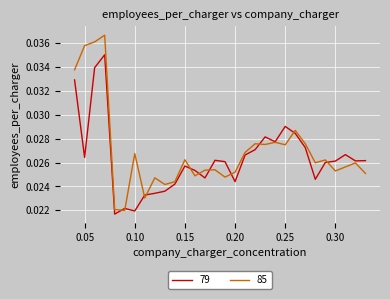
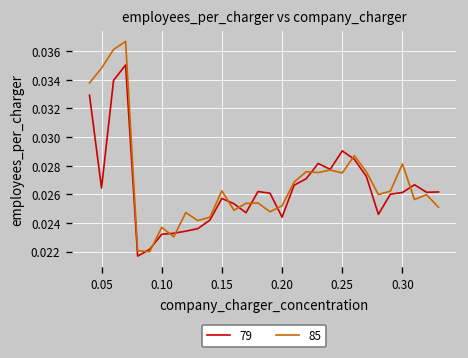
85, 0.05: 0.0358 -> 0.0348
79, 0.10: 0.0219 -> 0.0232
85, 0.10: 0.0268 -> 0.0237
85, 0.30: 0.0253 -> 0.0281
